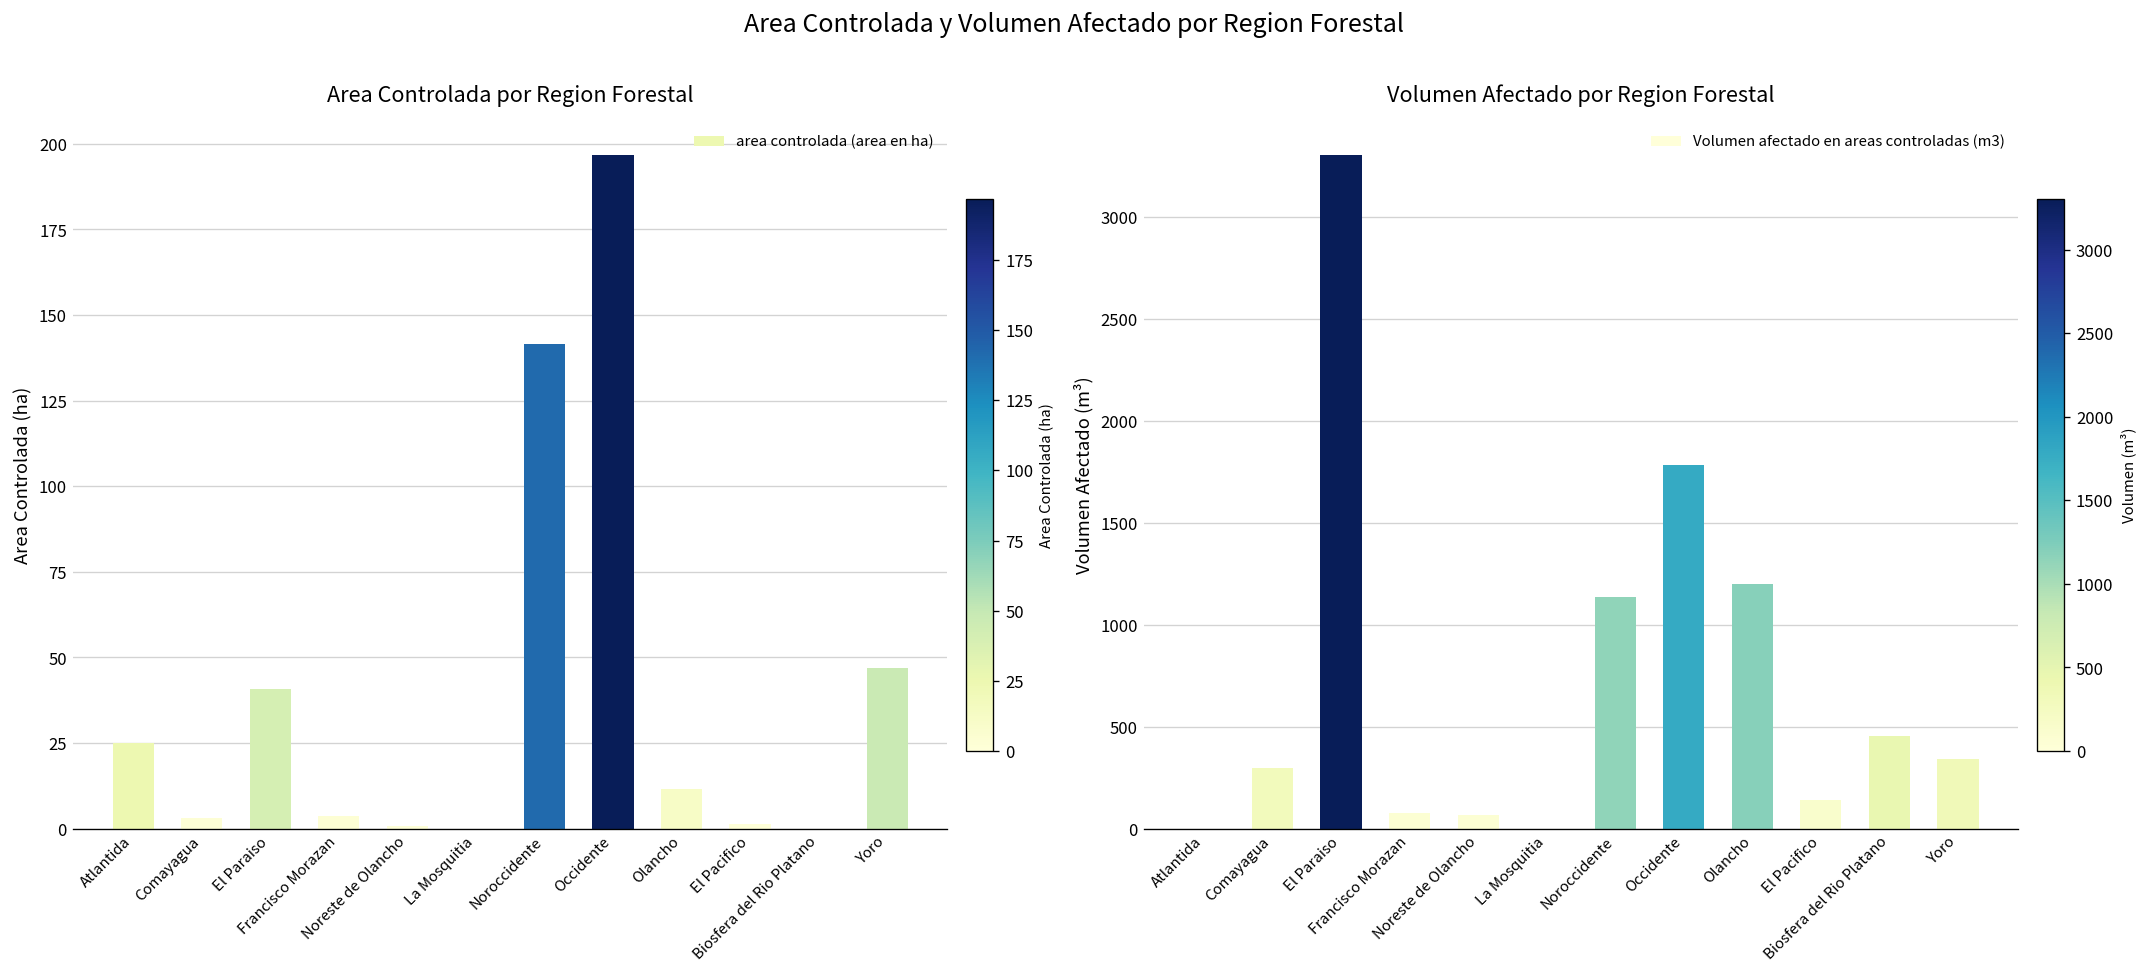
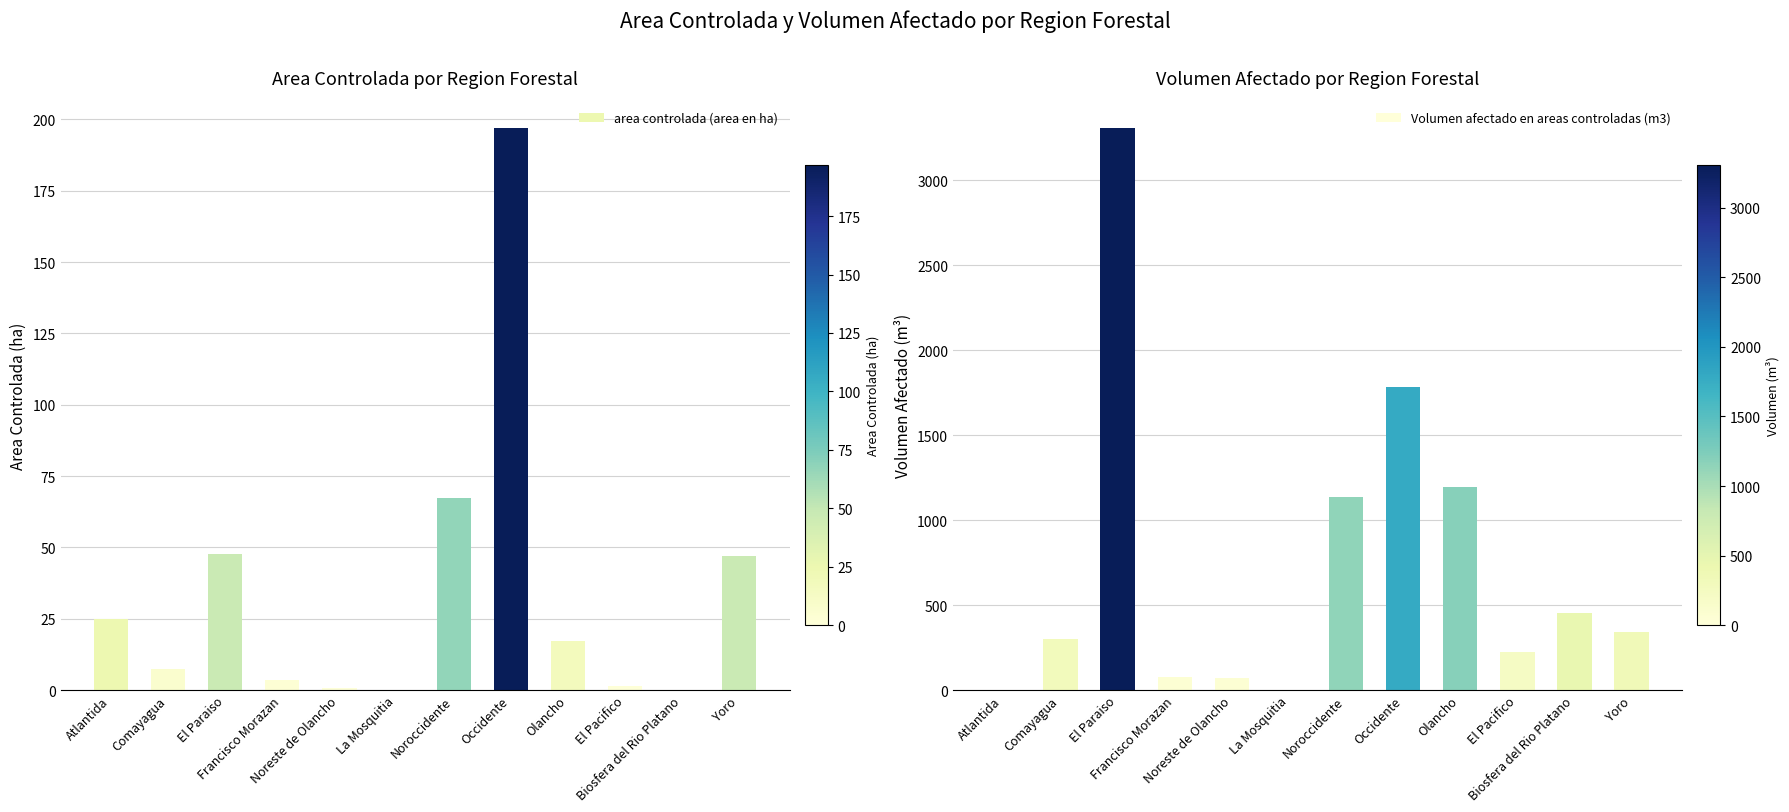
Area Controlada por Region Forestal, Comayagua: 3 -> 7
Area Controlada por Region Forestal, El Paraiso: 41 -> 48
Area Controlada por Region Forestal, Noroccidente: 142 -> 67
Area Controlada por Region Forestal, Olancho: 12 -> 17
Volumen Afectado por Region Forestal, El Pacifico: 140 -> 220
